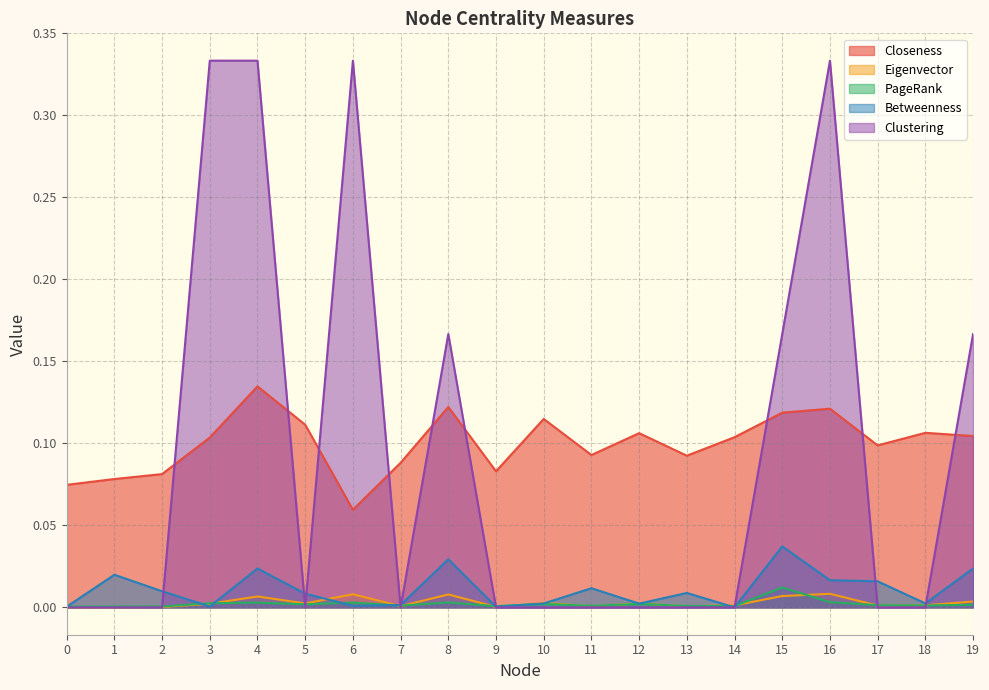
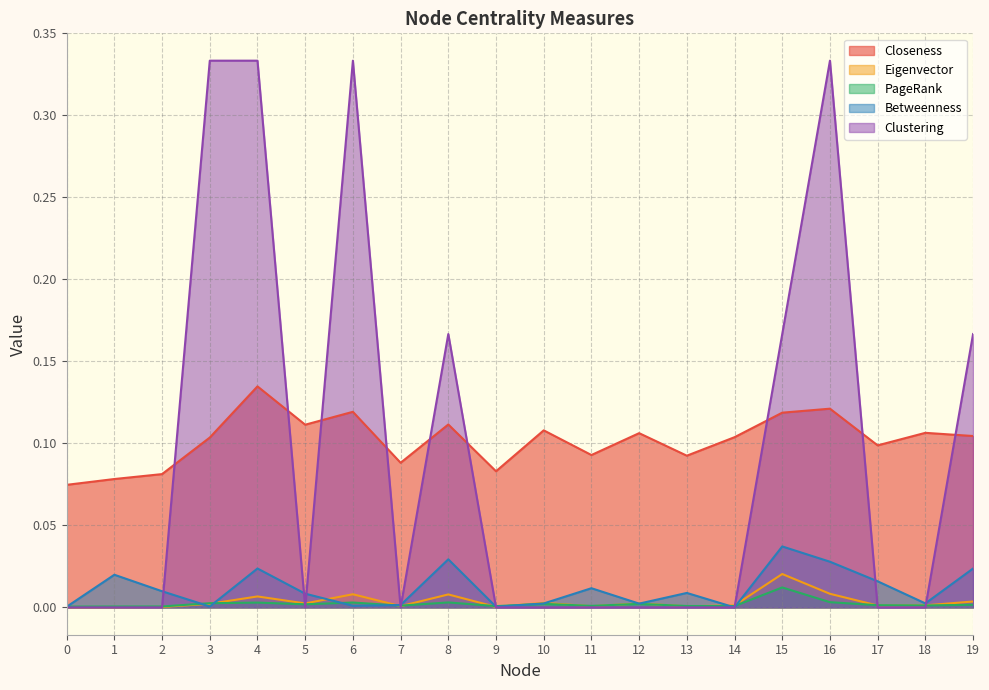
Closeness, 6: 0.060 -> 0.119
Closeness, 8: 0.122 -> 0.112
Closeness, 10: 0.115 -> 0.108
Eigenvector, 15: 0.007 -> 0.020
Betweenness, 16: 0.017 -> 0.028
